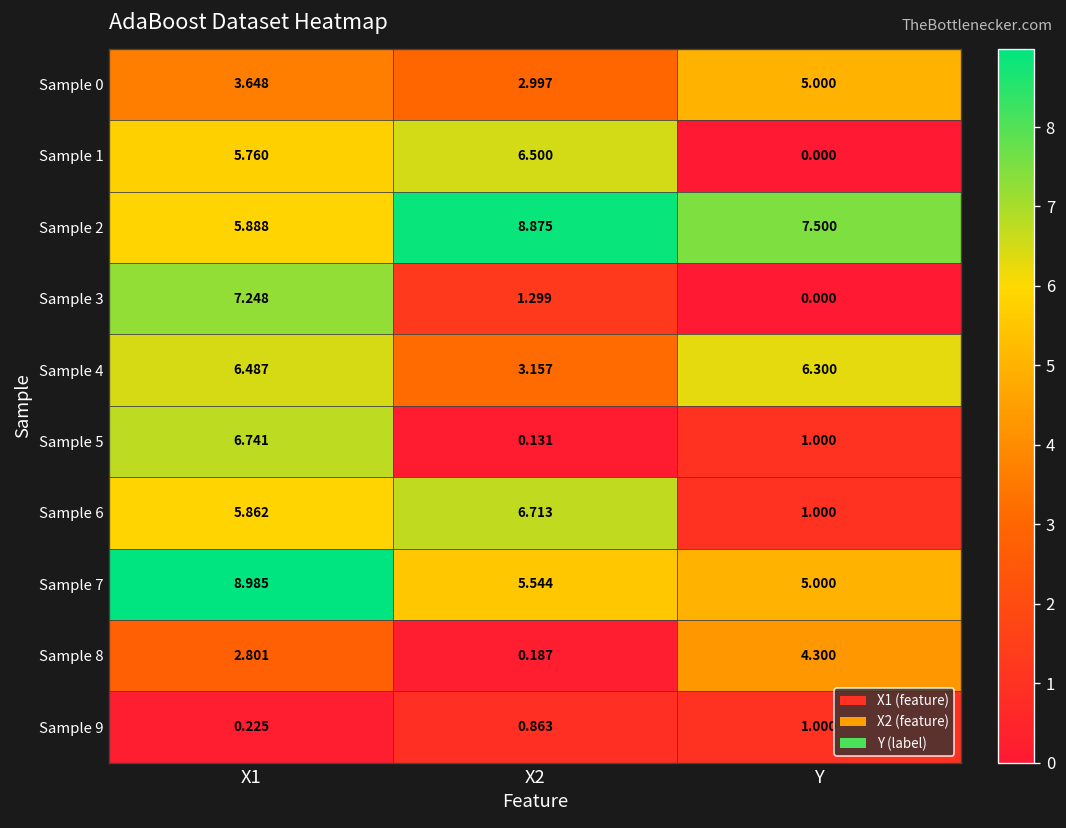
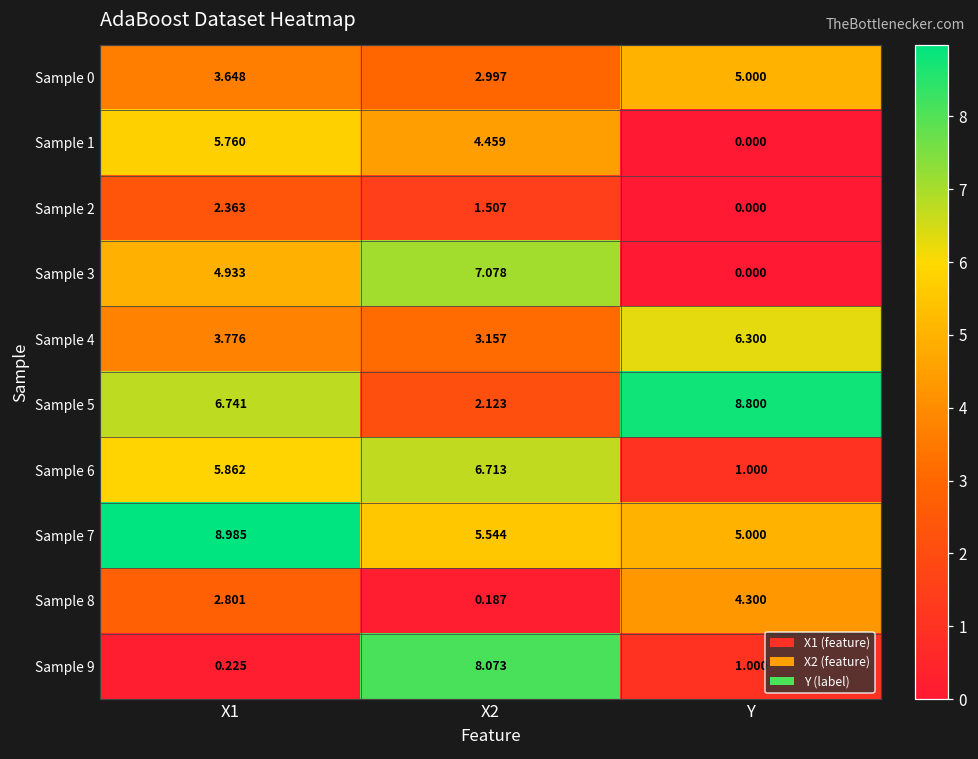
Sample 1, X2: 6.500 -> 4.459
Sample 2, X1: 5.888 -> 2.363
Sample 2, X2: 8.875 -> 1.507
Sample 2, Y: 7.500 -> 0.000
Sample 3, X1: 7.248 -> 4.933
Sample 3, X2: 1.299 -> 7.078
Sample 4, X1: 6.487 -> 3.776
Sample 5, X2: 0.131 -> 2.123
Sample 5, Y: 1.000 -> 8.800
Sample 9, X2: 0.863 -> 8.073
